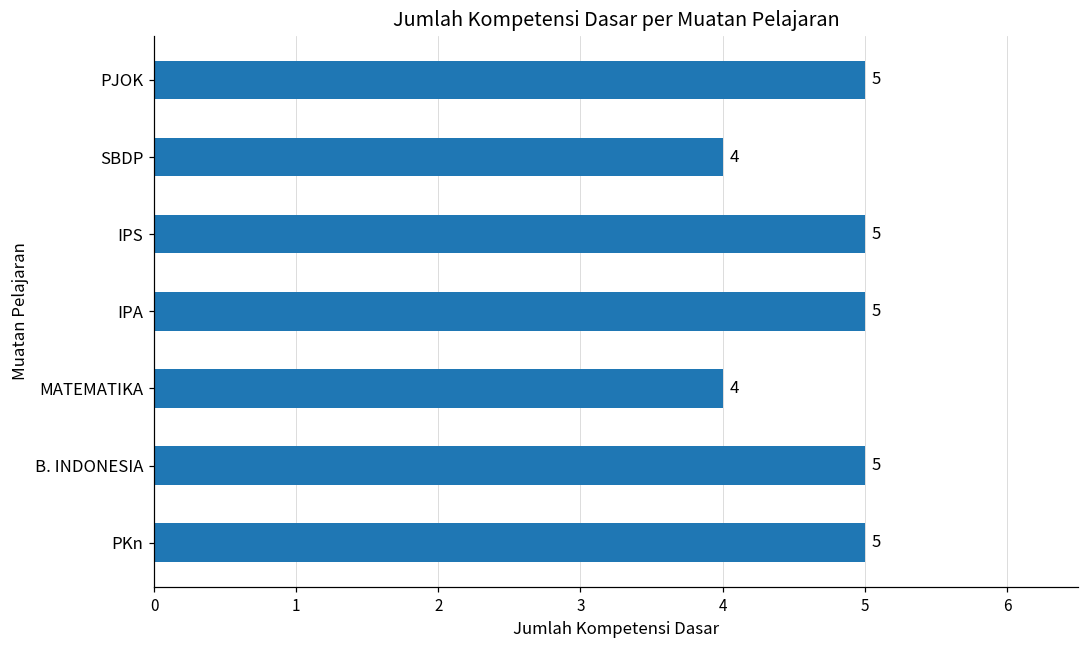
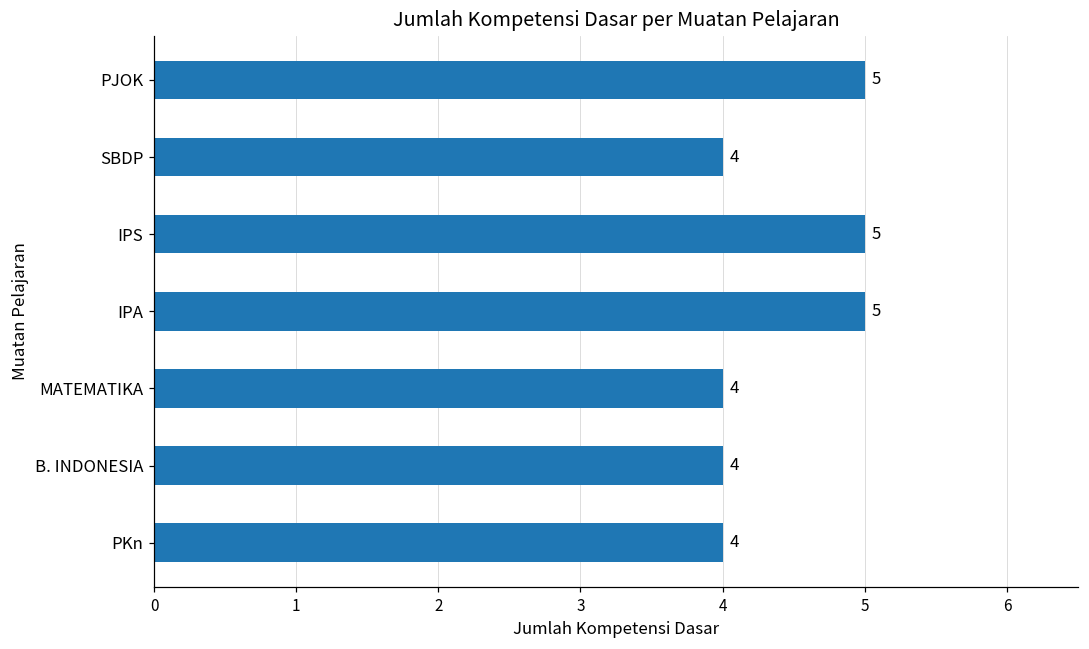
B. INDONESIA: 5 -> 4
PKn: 5 -> 4
